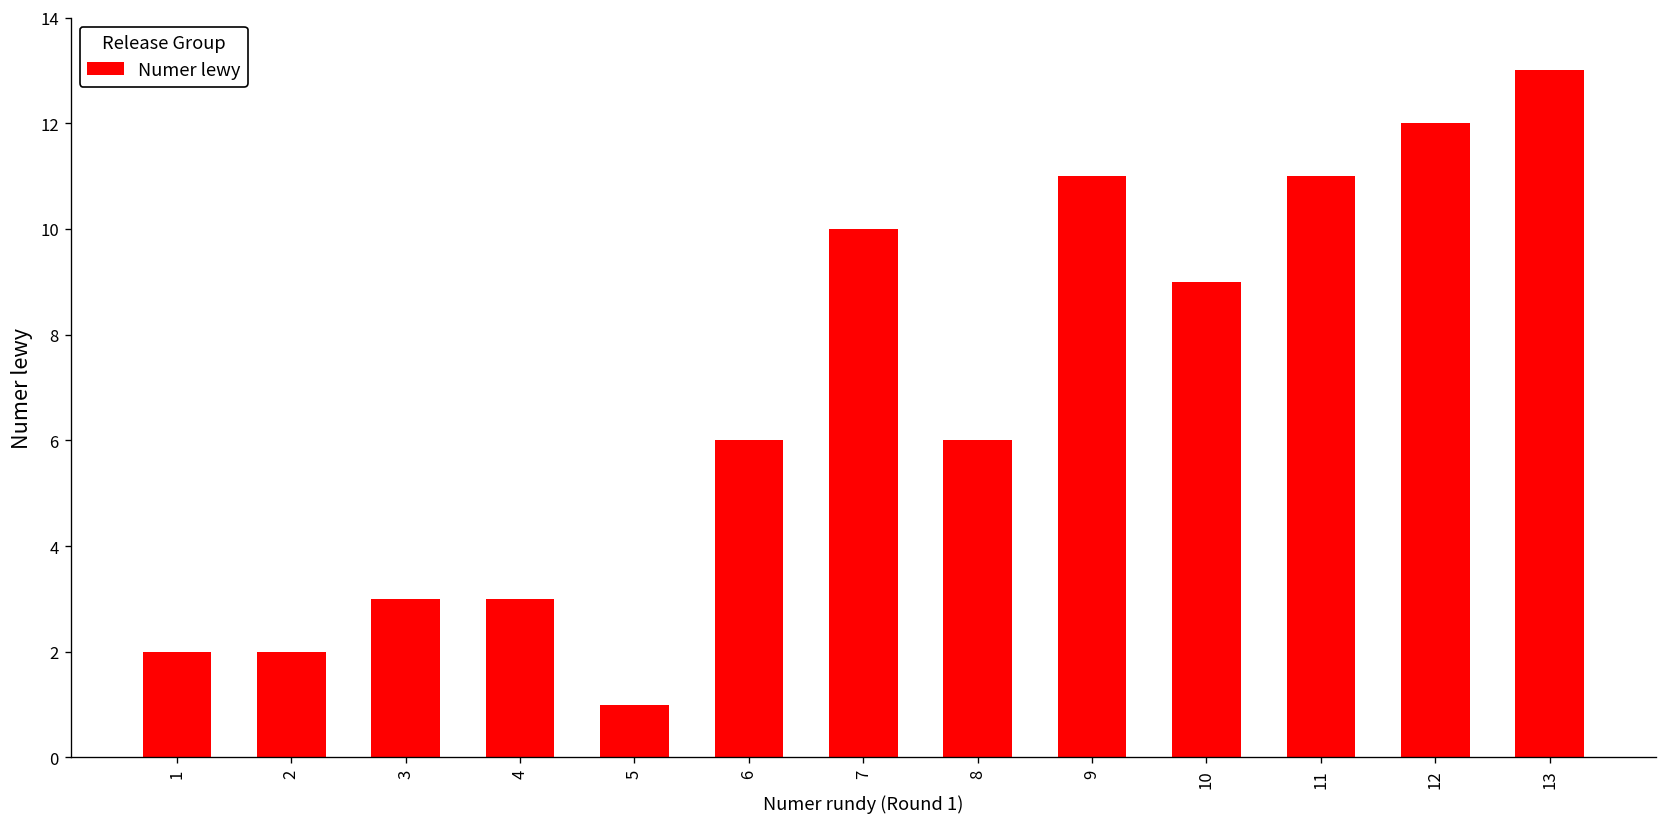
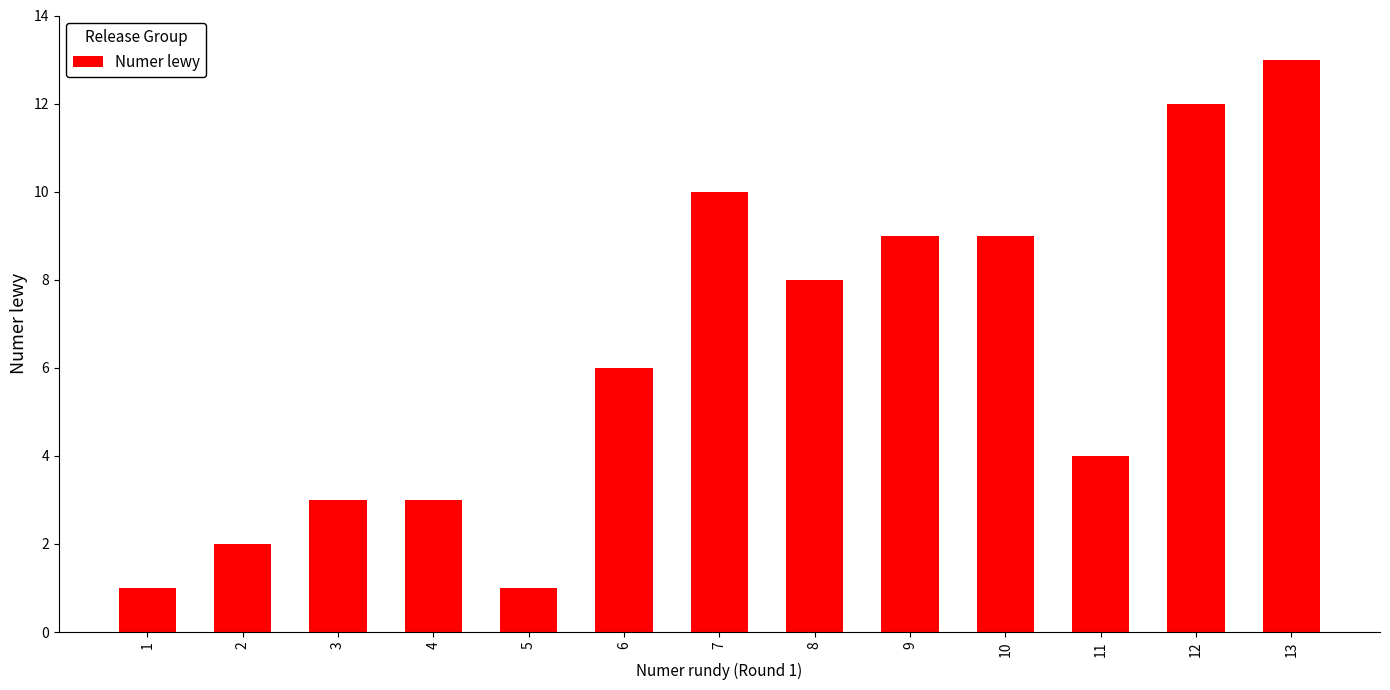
1: 2 -> 1
8: 6 -> 8
9: 11 -> 9
11: 11 -> 4
